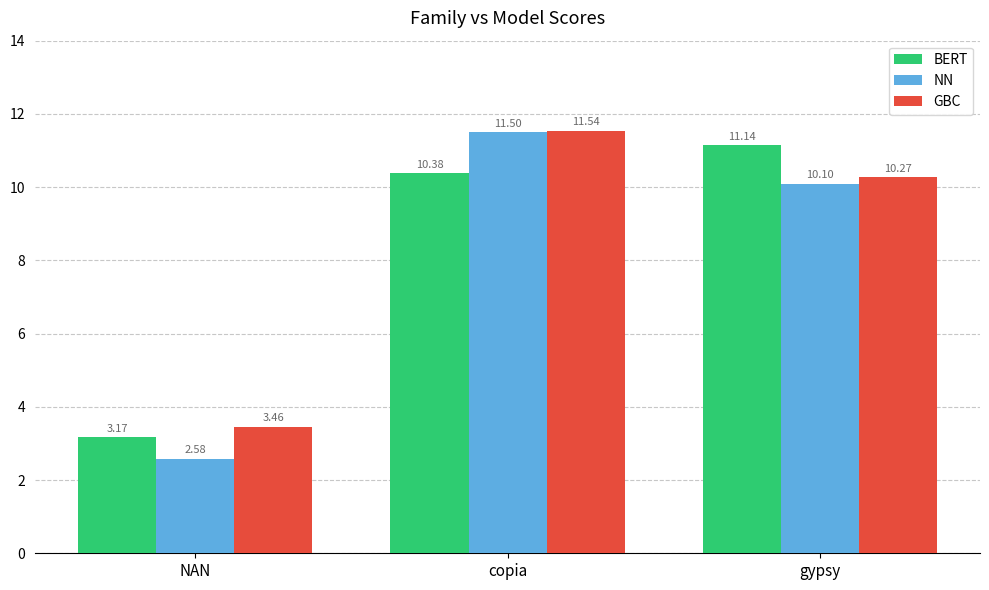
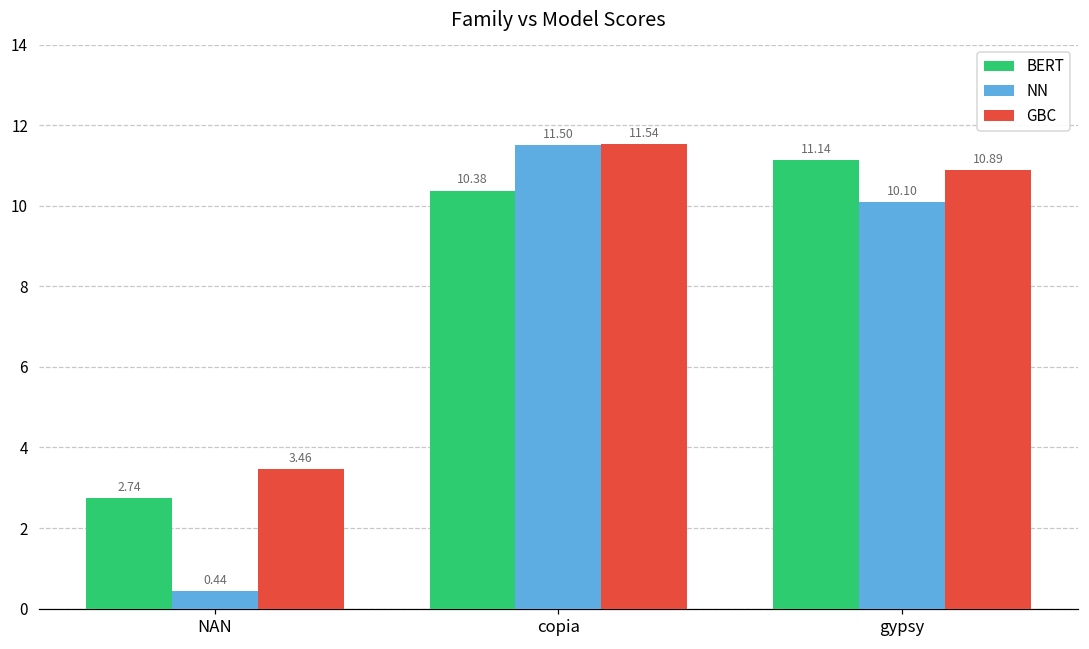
BERT, NAN: 3.17 -> 2.74
NN, NAN: 2.58 -> 0.44
GBC, gypsy: 10.27 -> 10.89
